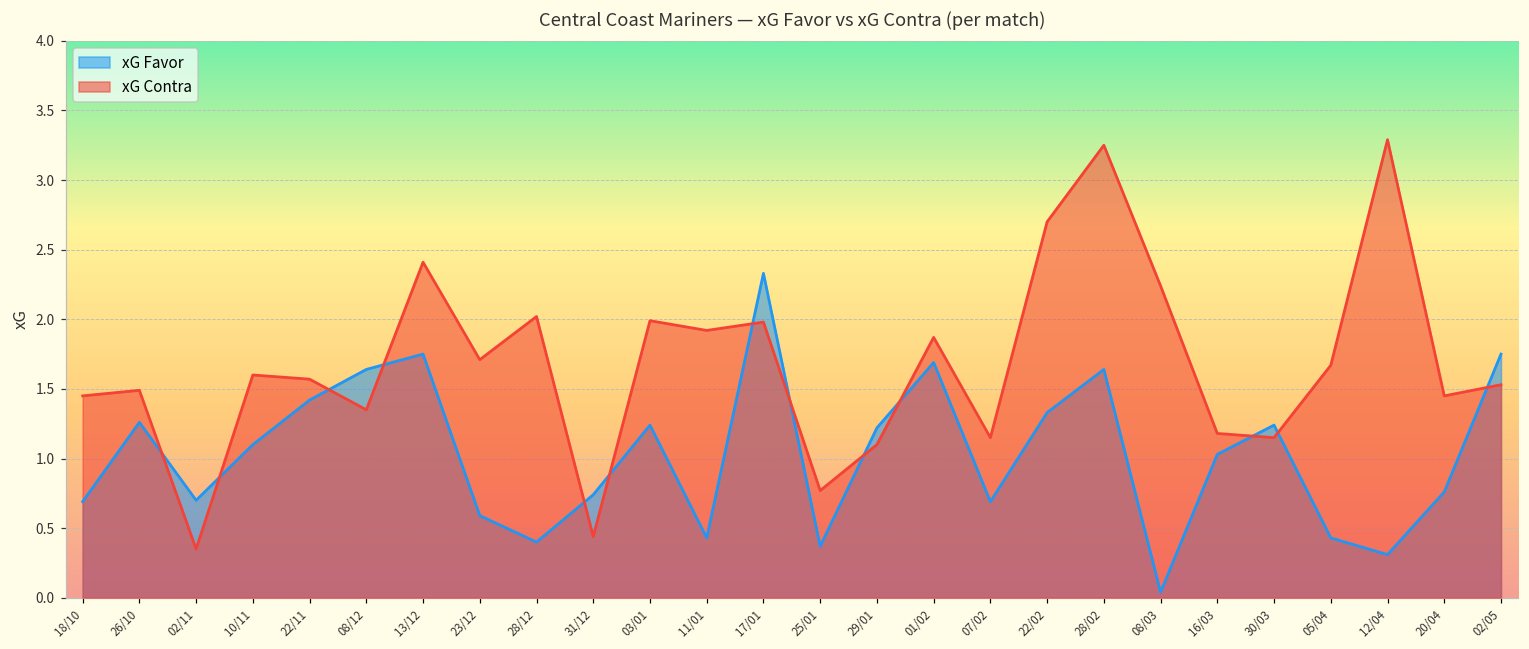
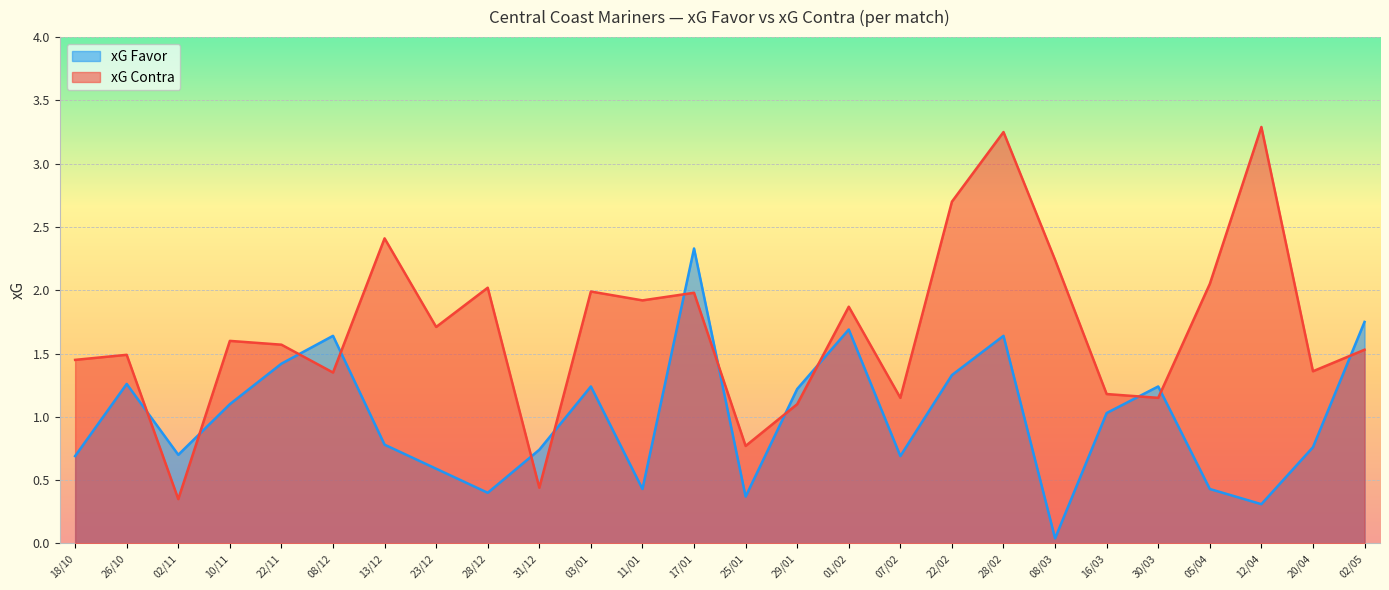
xG Favor, 13/12: 1.75 -> 0.78
xG Contra, 05/04: 1.67 -> 2.05
xG Contra, 20/04: 1.45 -> 1.36
